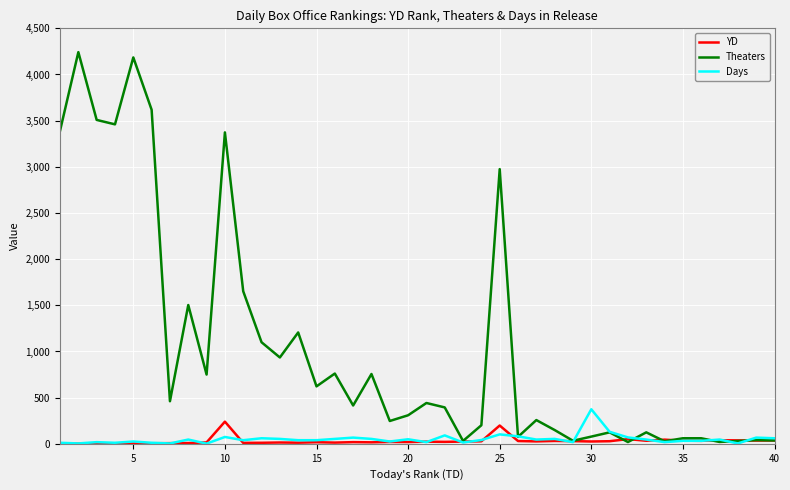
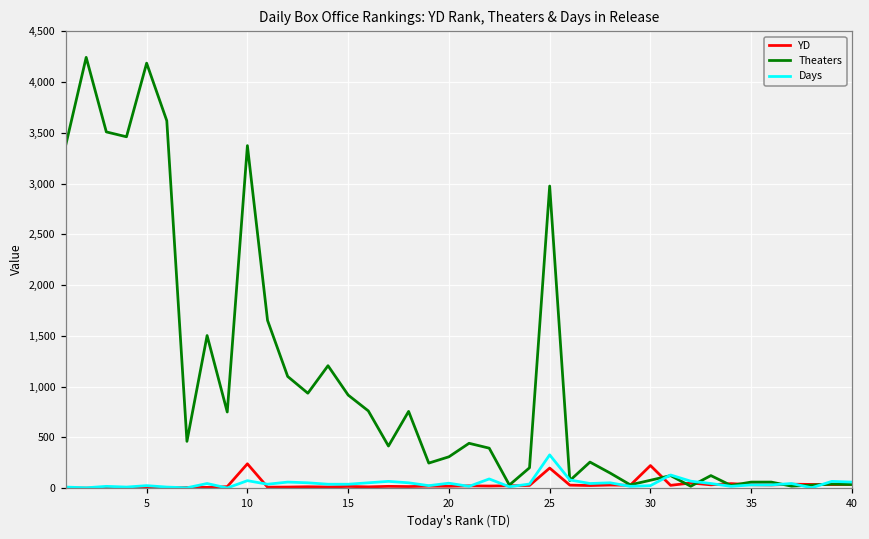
Theaters, 15: 600 -> 900
Days, 25: 100 -> 300
YD, 30: 0 -> 200
Days, 30: 400 -> 0
